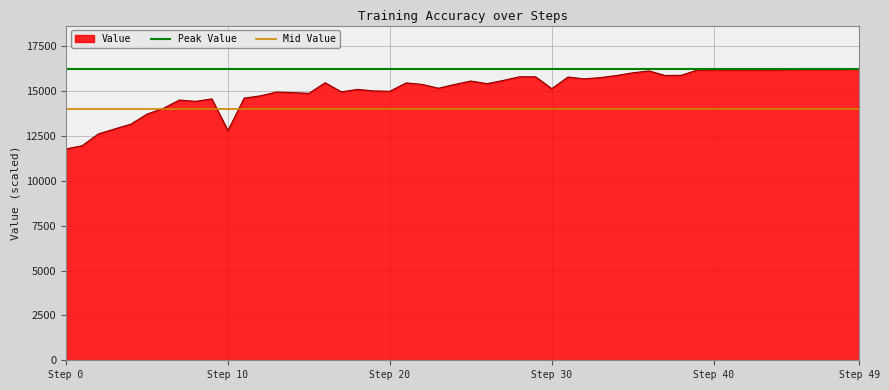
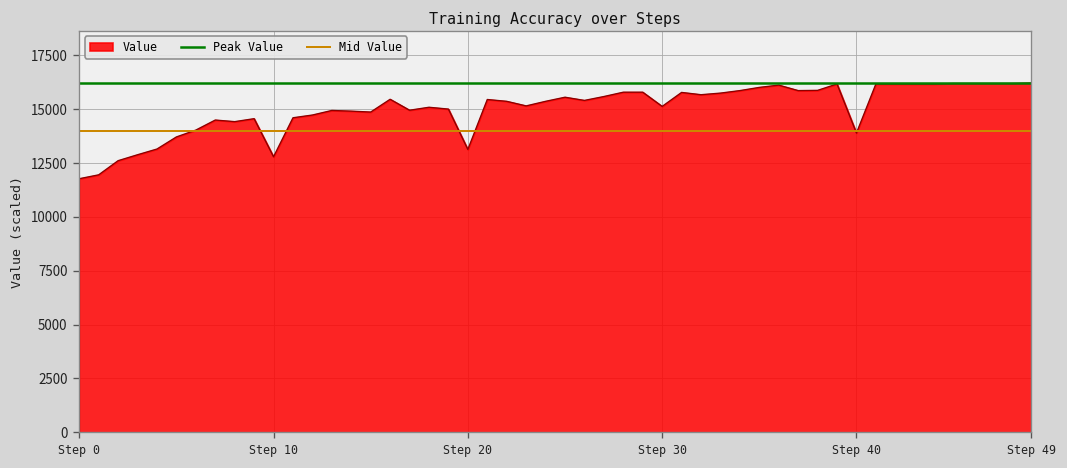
Step 20: 15000 -> 13100
Step 40: 16200 -> 13900
